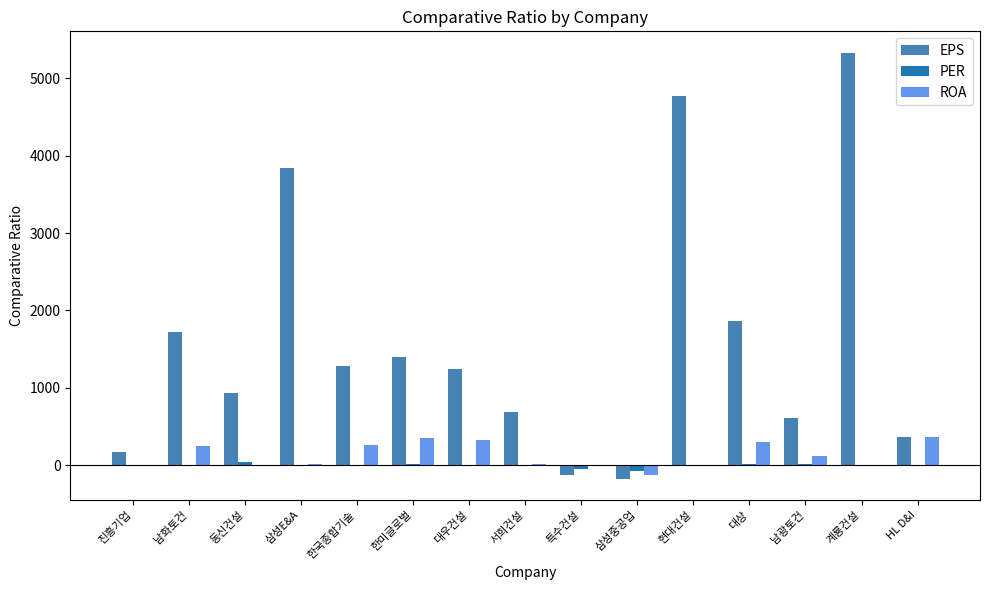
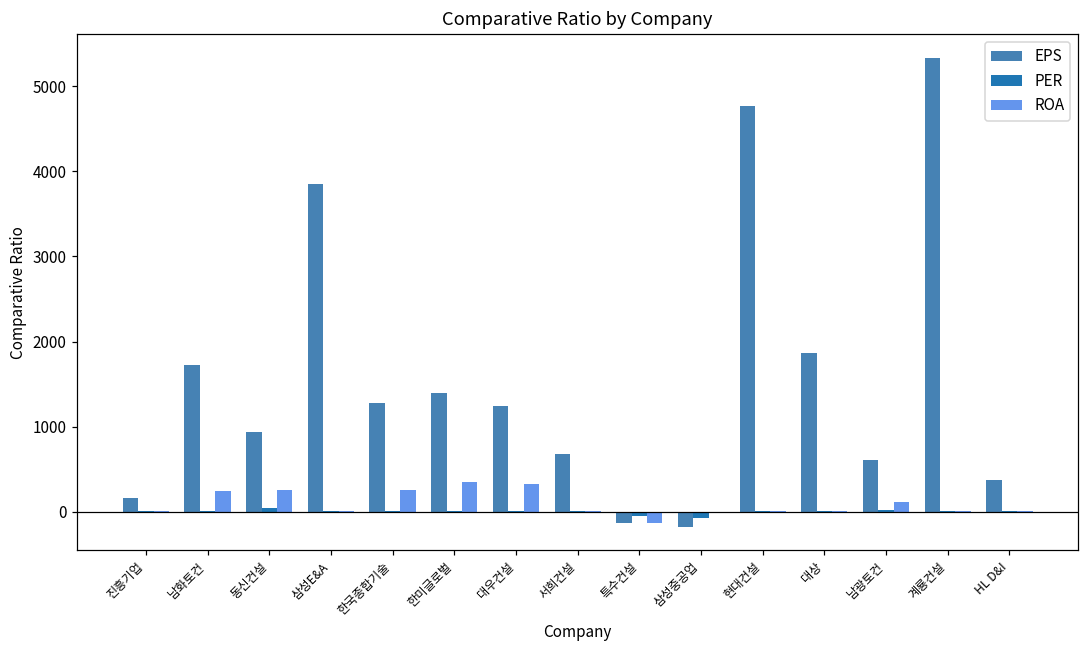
ROA, 동신건설: 0 -> 300
ROA, 특수건설: 0 -> -100
ROA, 삼성중공업: -100 -> 0
ROA, 대상: 300 -> 0
ROA, HL D&I: 400 -> 0
